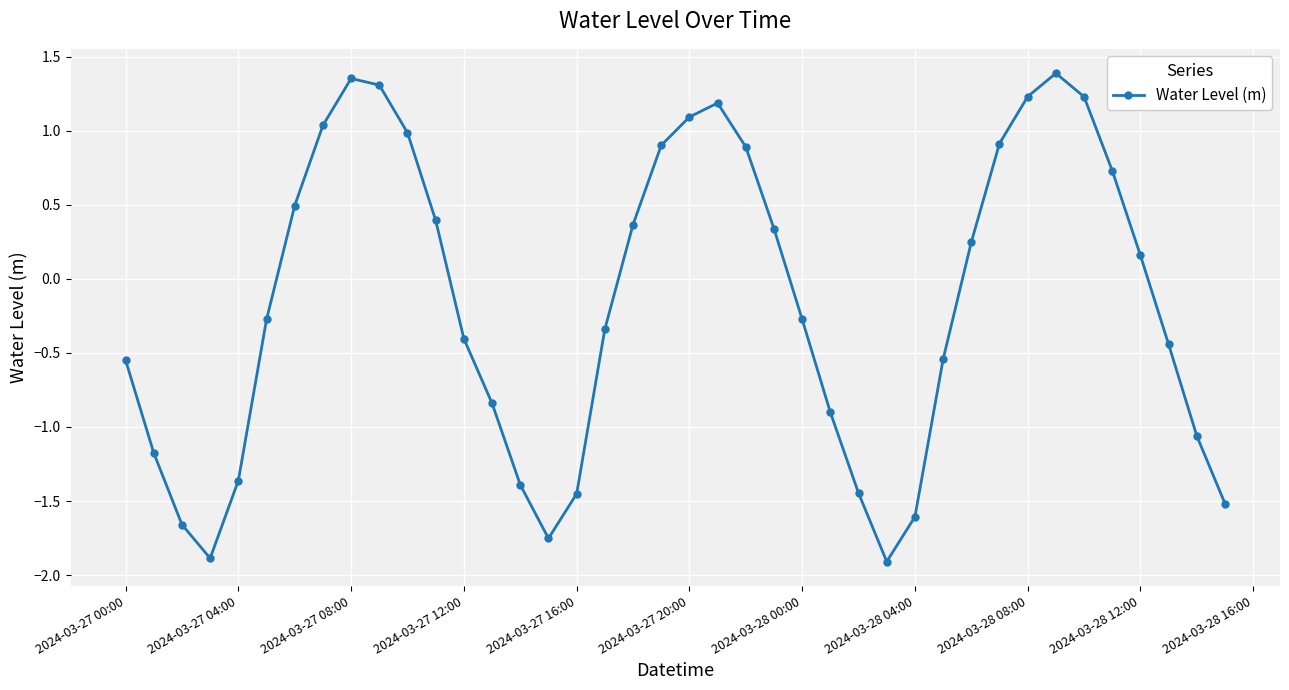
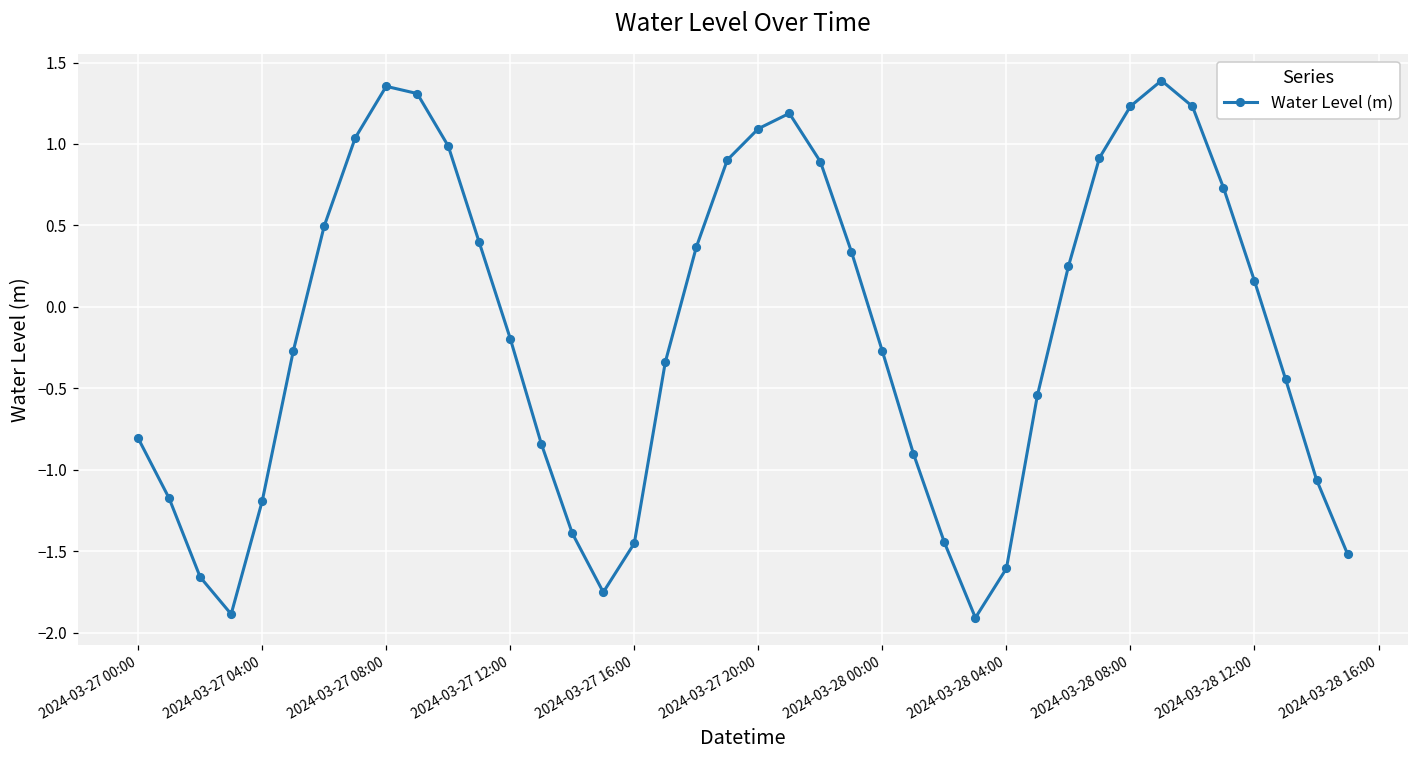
2024-03-27 00:00: -0.55 -> -0.81
2024-03-27 04:00: -1.36 -> -1.19
2024-03-27 12:00: -0.40 -> -0.20
